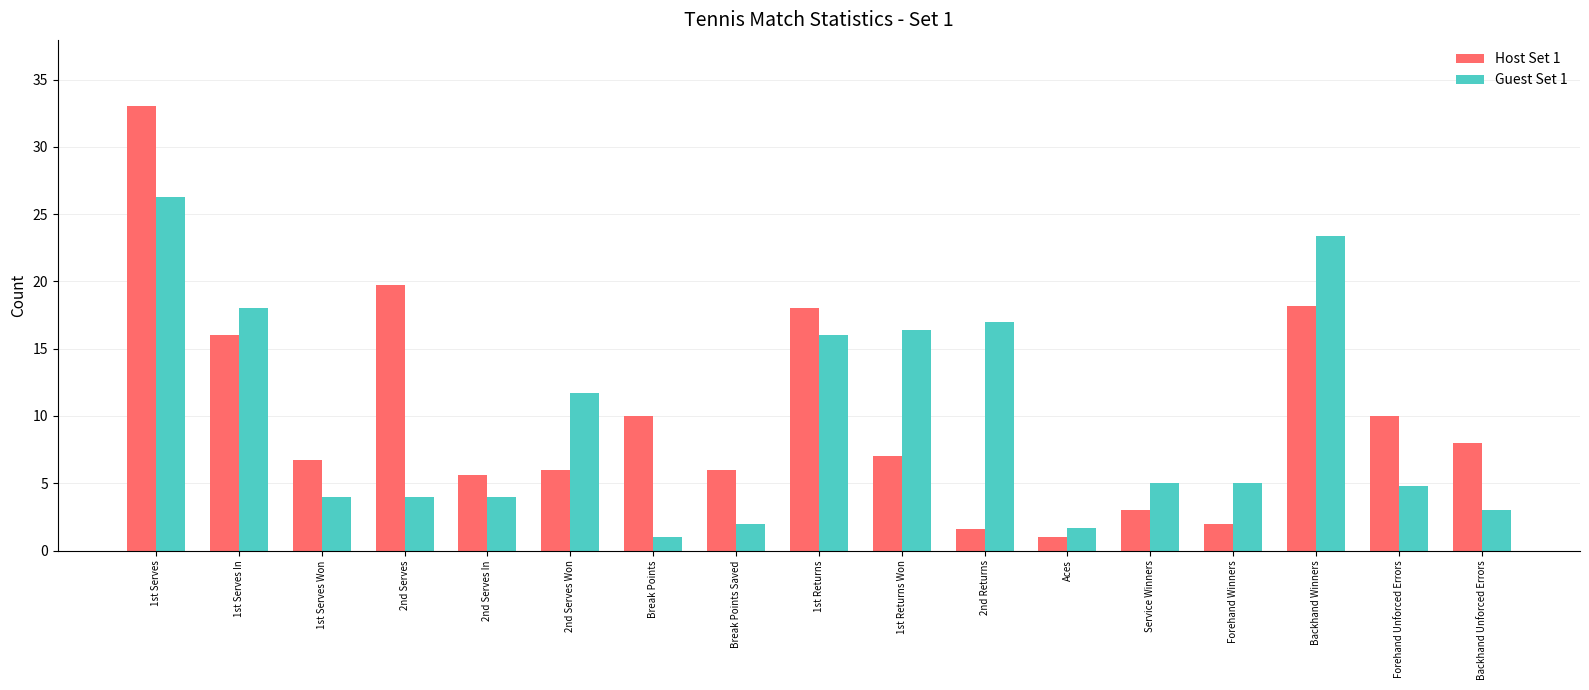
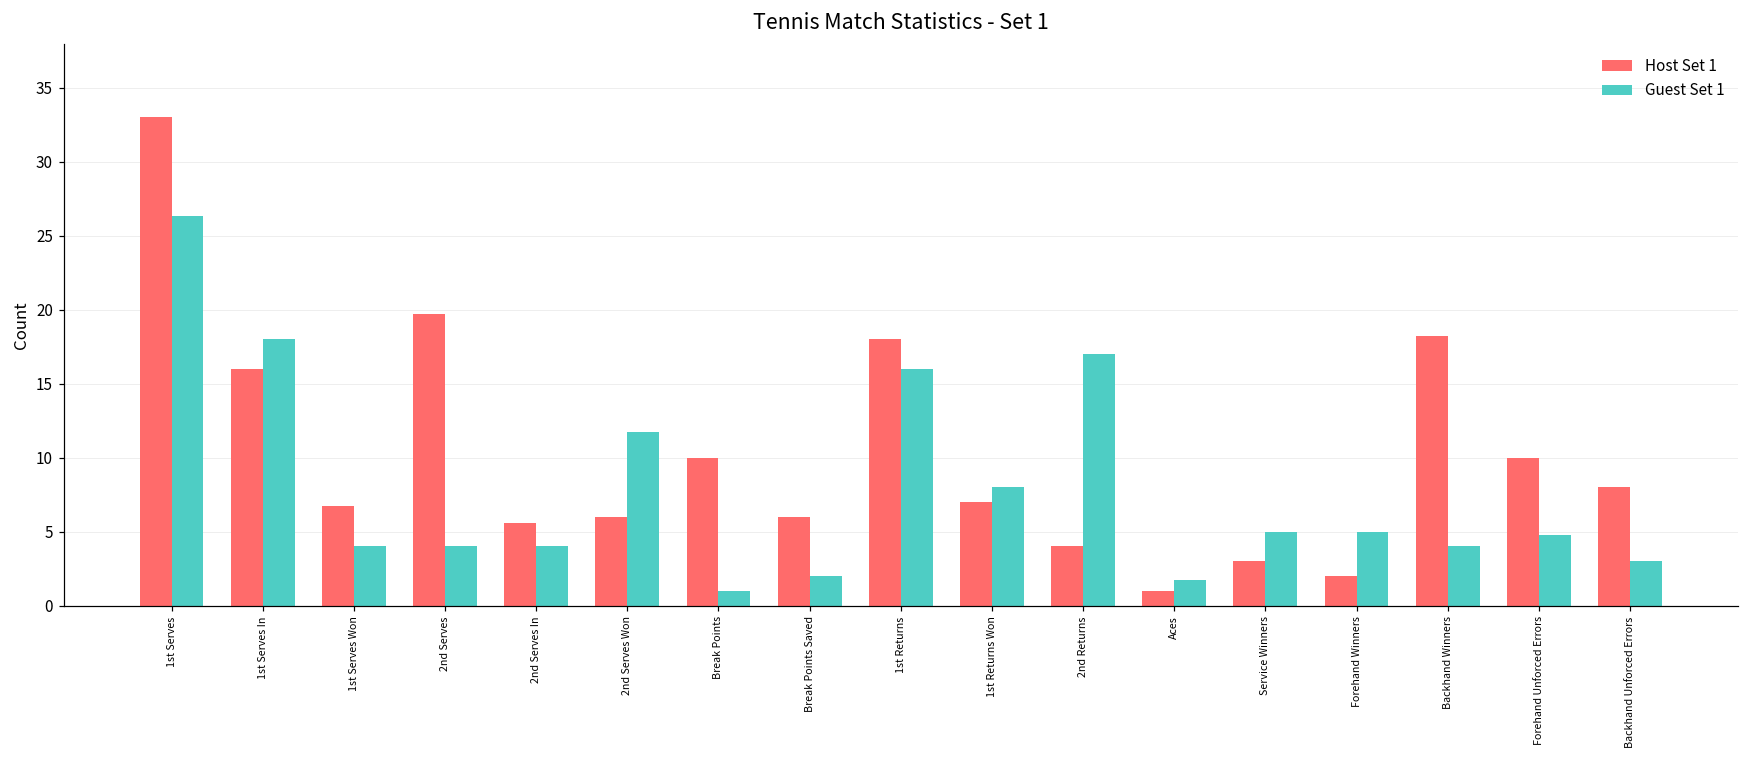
Guest Set 1, 1st Returns Won: 16.4 -> 8.0
Host Set 1, 2nd Returns: 1.6 -> 4.0
Guest Set 1, Backhand Winners: 23.4 -> 4.0
